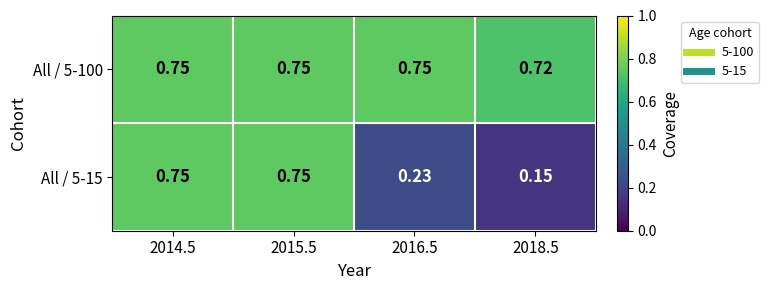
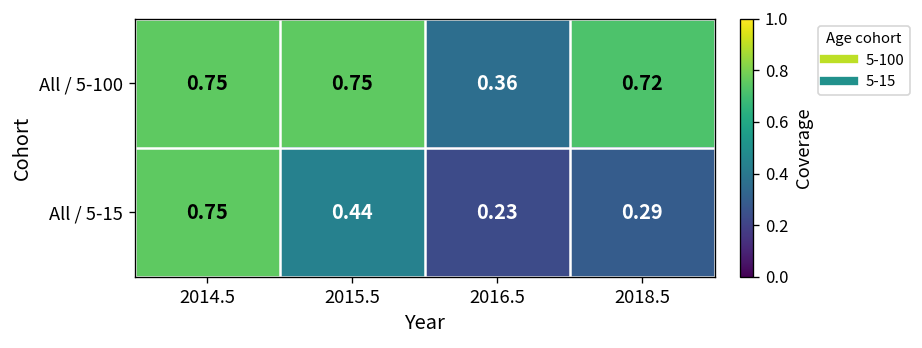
All / 5-100, 2016.5: 0.75 -> 0.36
All / 5-15, 2015.5: 0.75 -> 0.44
All / 5-15, 2018.5: 0.15 -> 0.29
